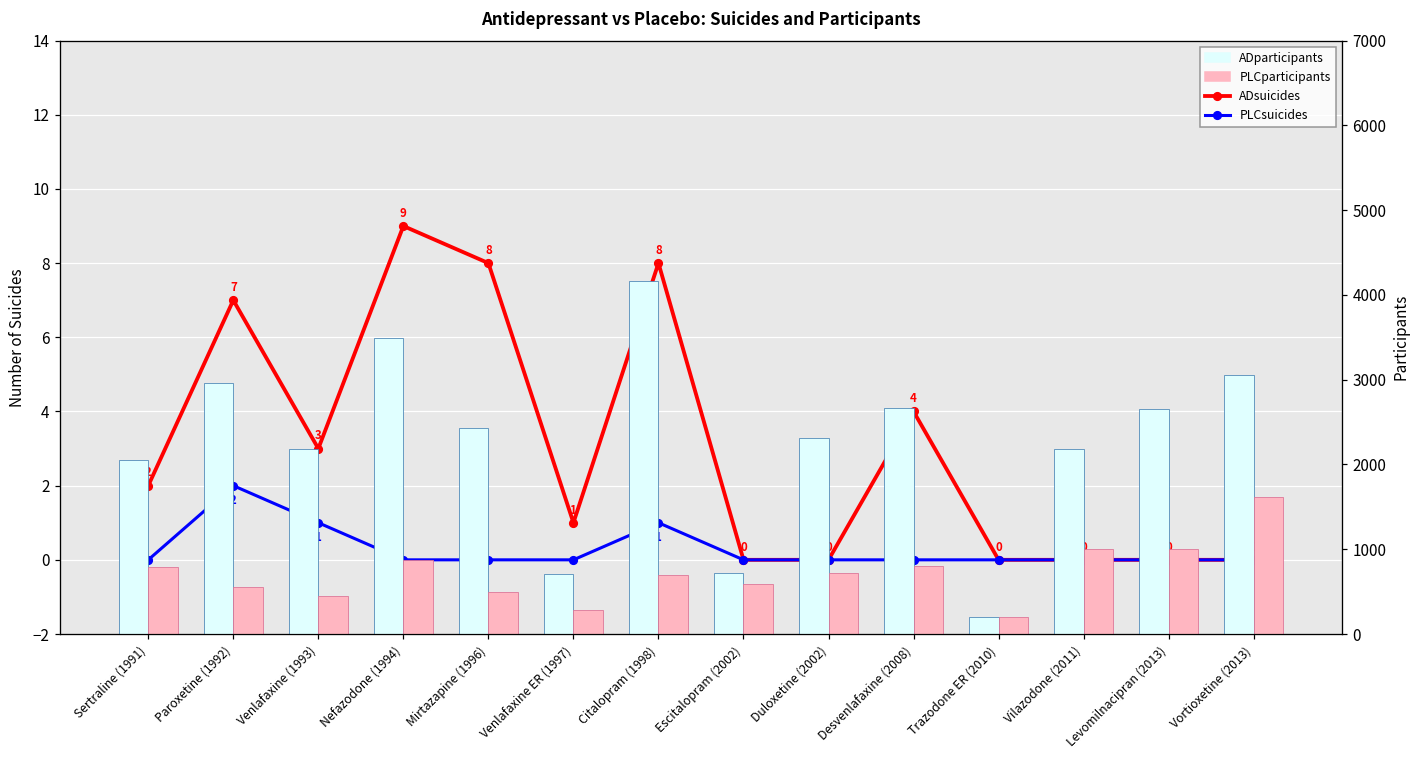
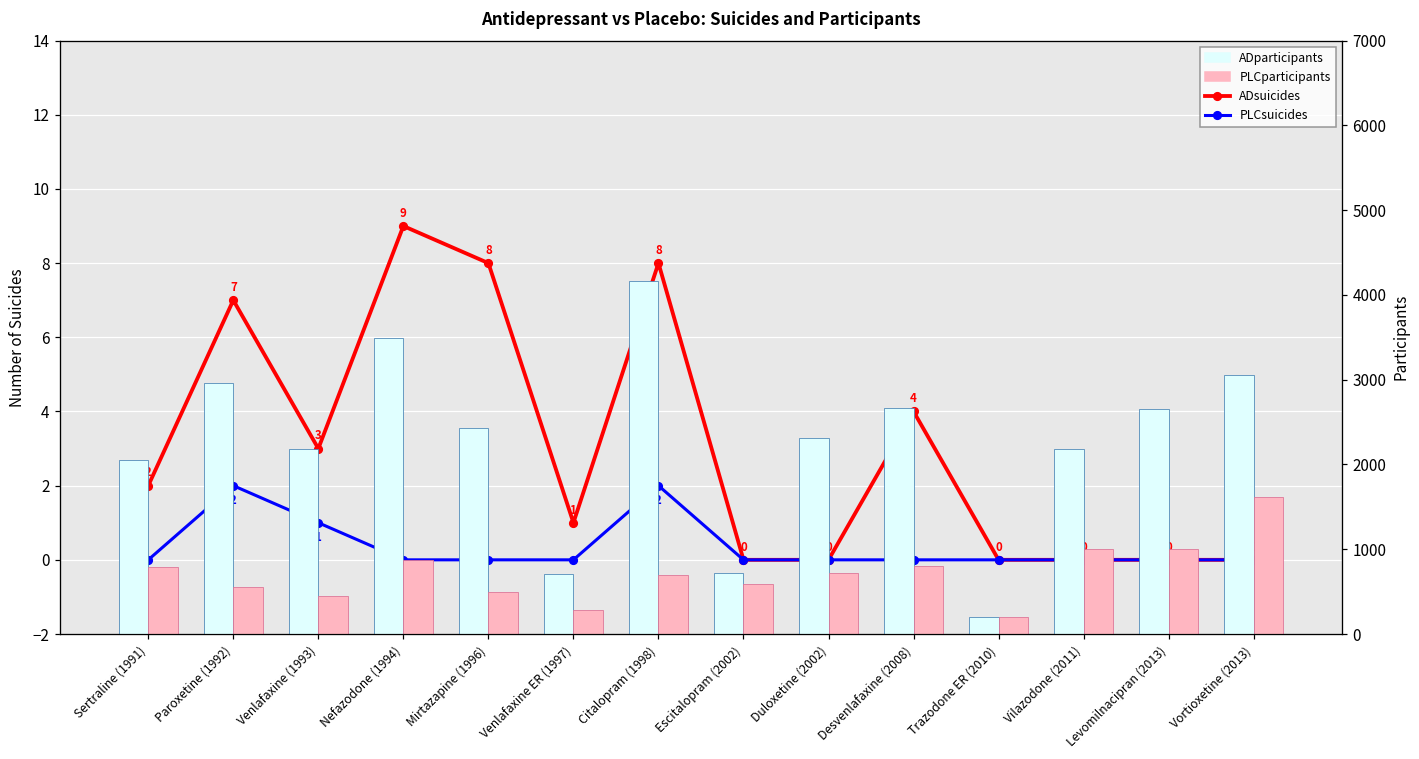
PLCsuicides, Citalopram (1998): 1 -> 2
